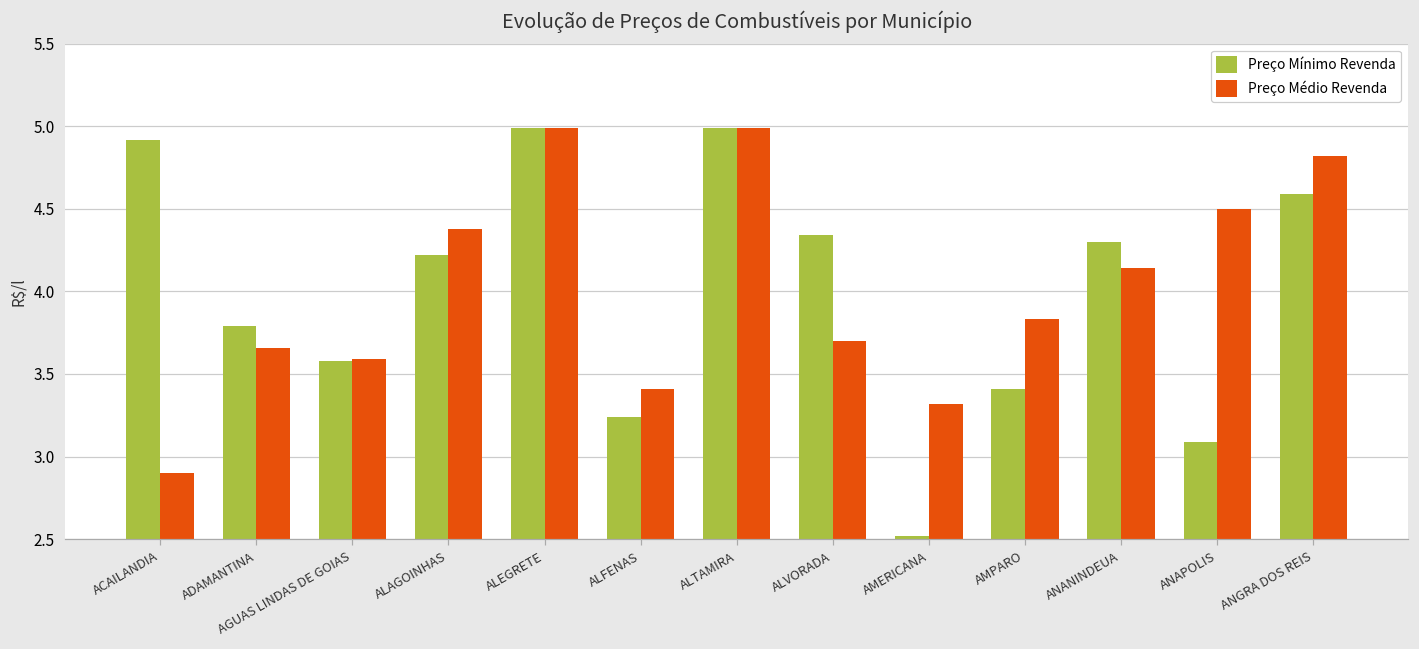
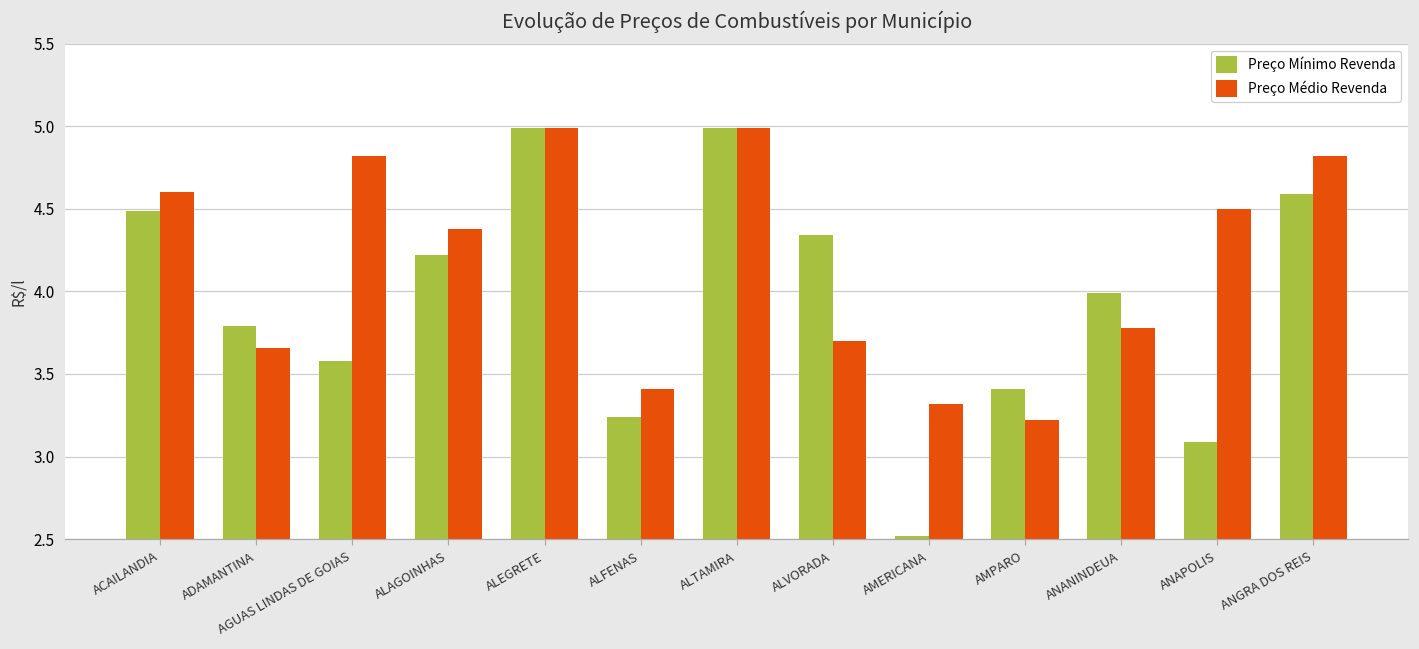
Preço Mínimo Revenda, ACAILANDIA: 4.92 -> 4.49
Preço Médio Revenda, ACAILANDIA: 2.9 -> 4.6
Preço Médio Revenda, AGUAS LINDAS DE GOIAS: 3.59 -> 4.82
Preço Médio Revenda, AMPARO: 3.83 -> 3.22
Preço Mínimo Revenda, ANANINDEUA: 4.30 -> 3.99
Preço Médio Revenda, ANANINDEUA: 4.14 -> 3.78
